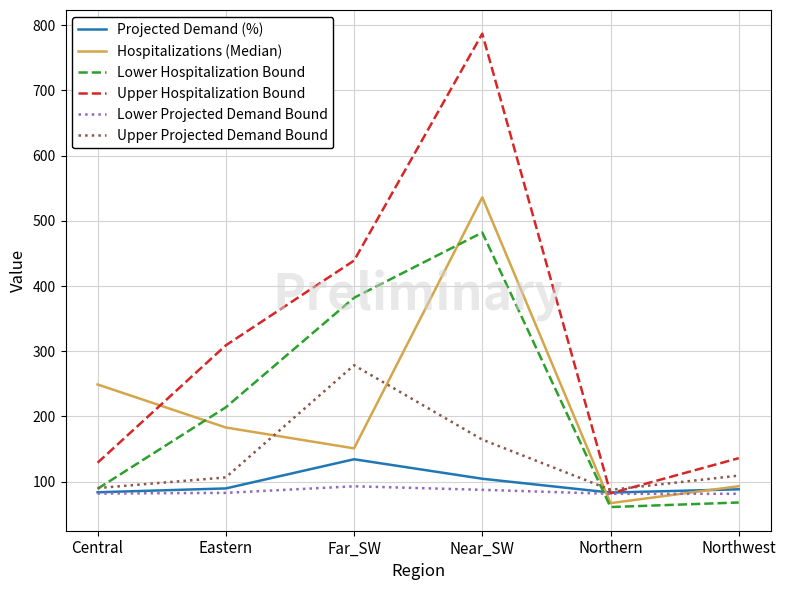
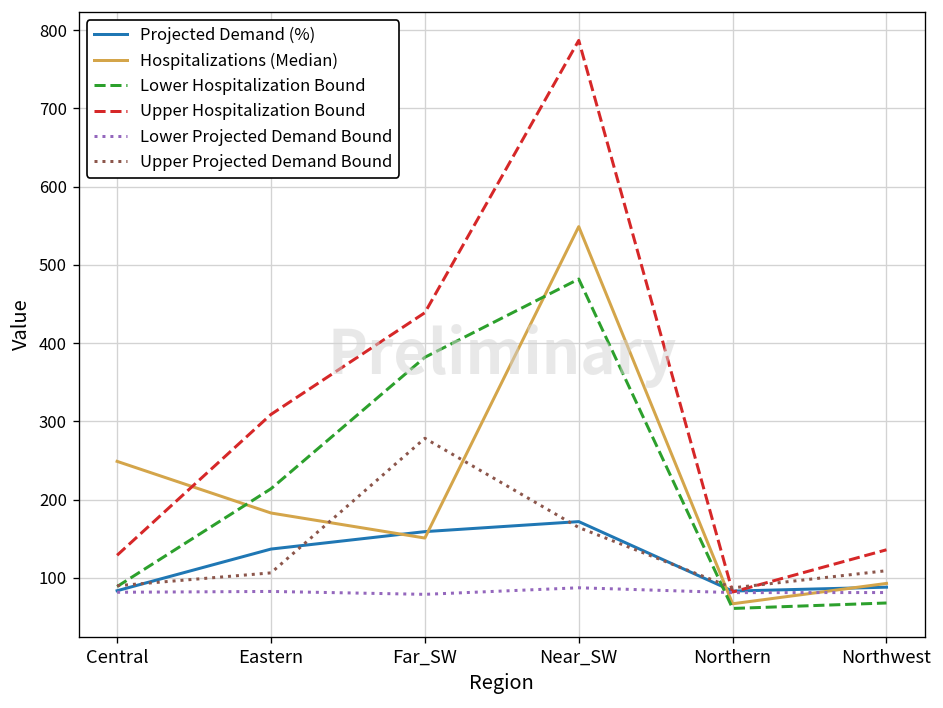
Projected Demand (%), Eastern: 90 -> 140
Projected Demand (%), Far_SW: 130 -> 160
Lower Projected Demand Bound, Far_SW: 90 -> 80
Projected Demand (%), Near_SW: 100 -> 170
Hospitalizations (Median), Near_SW: 540 -> 550
